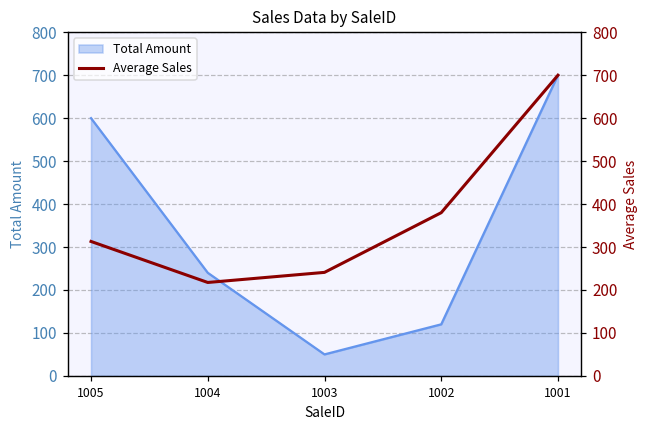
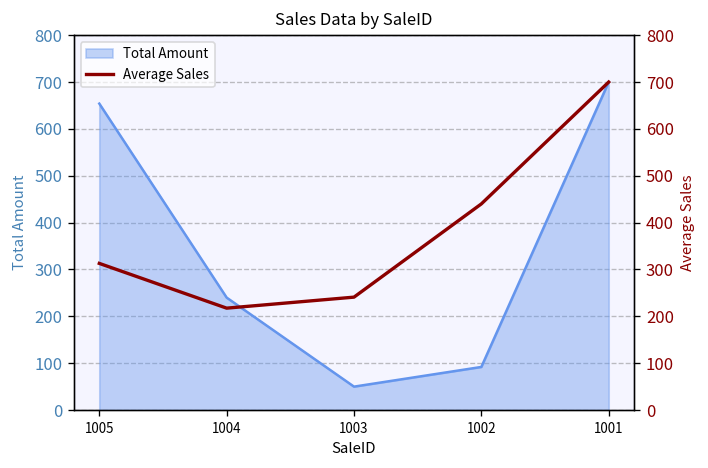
Total Amount, 1005: 600 -> 650
Total Amount, 1002: 120 -> 90
Average Sales, 1002: 380 -> 440
